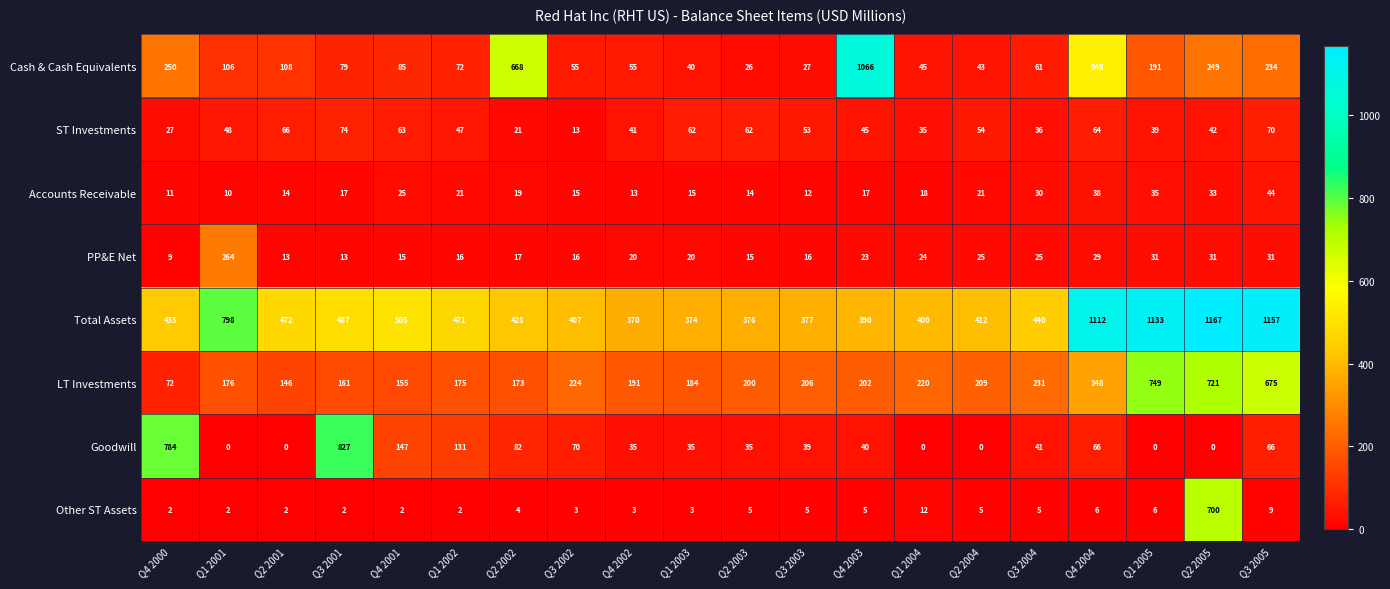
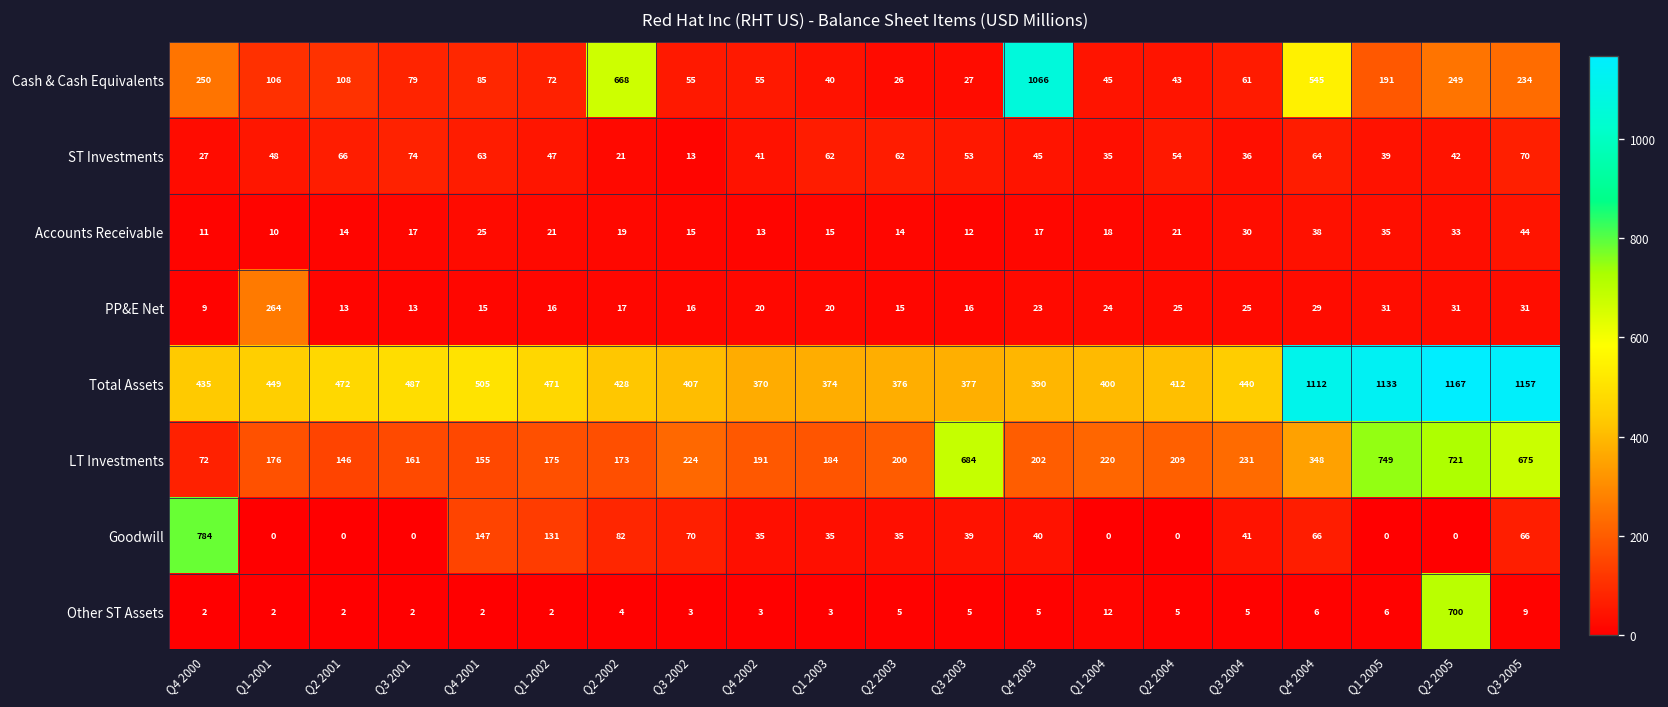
Total Assets, Q1 2001: 798 -> 449
LT Investments, Q3 2003: 206 -> 684
Goodwill, Q3 2001: 827 -> 0
